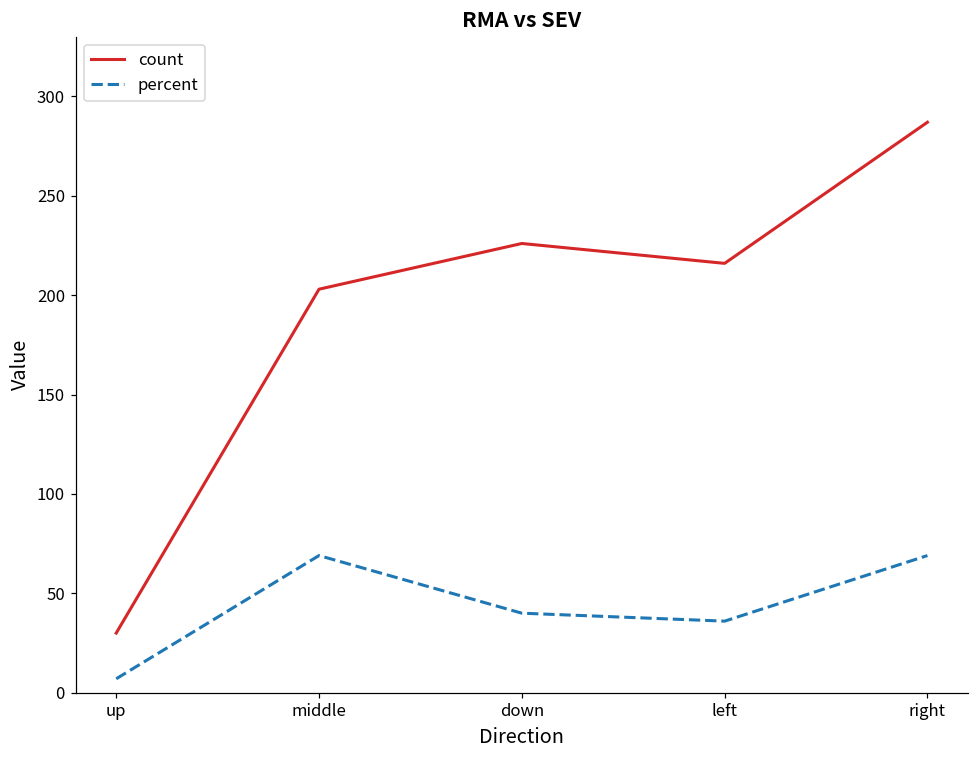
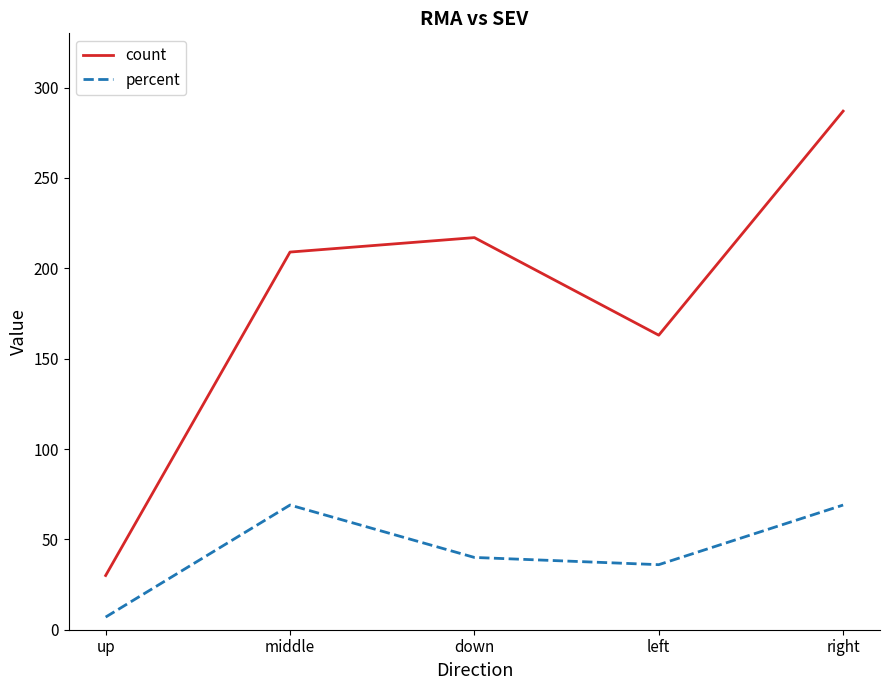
count, middle: 203 -> 209
count, down: 226 -> 217
count, left: 216 -> 163
